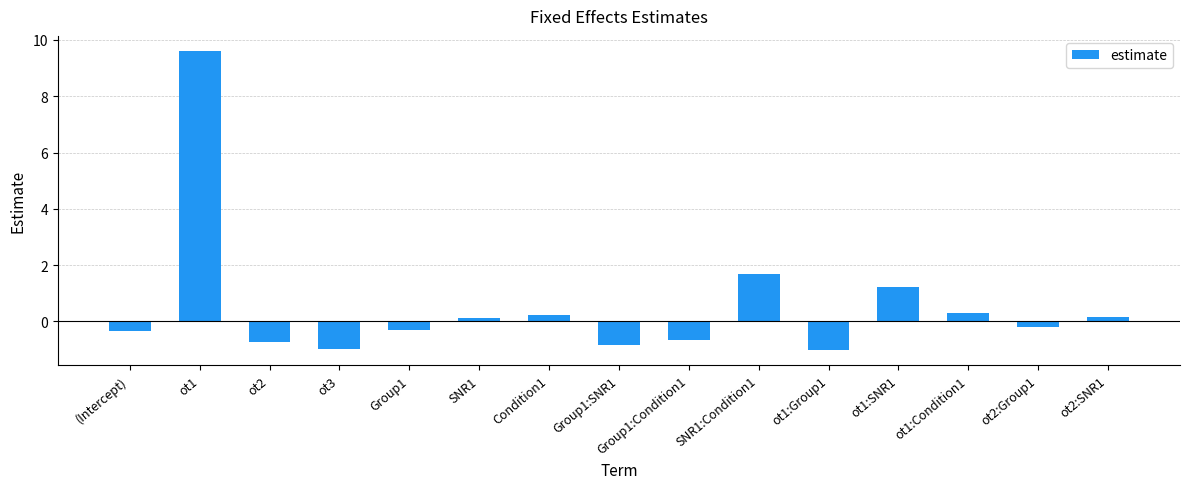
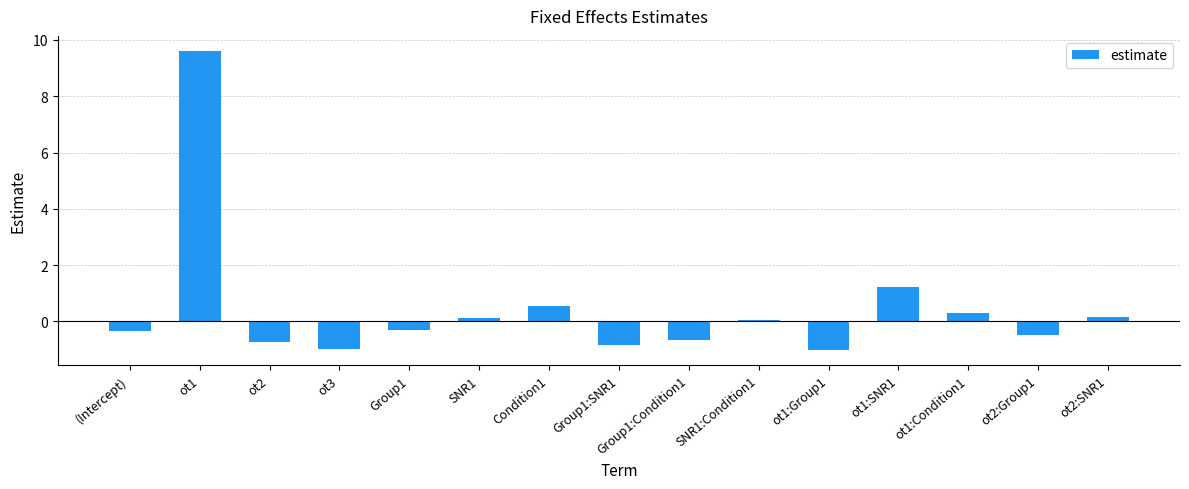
Condition1: 0.2 -> 0.5
SNR1:Condition1: 1.7 -> 0.0
ot2:Group1: -0.2 -> -0.5
